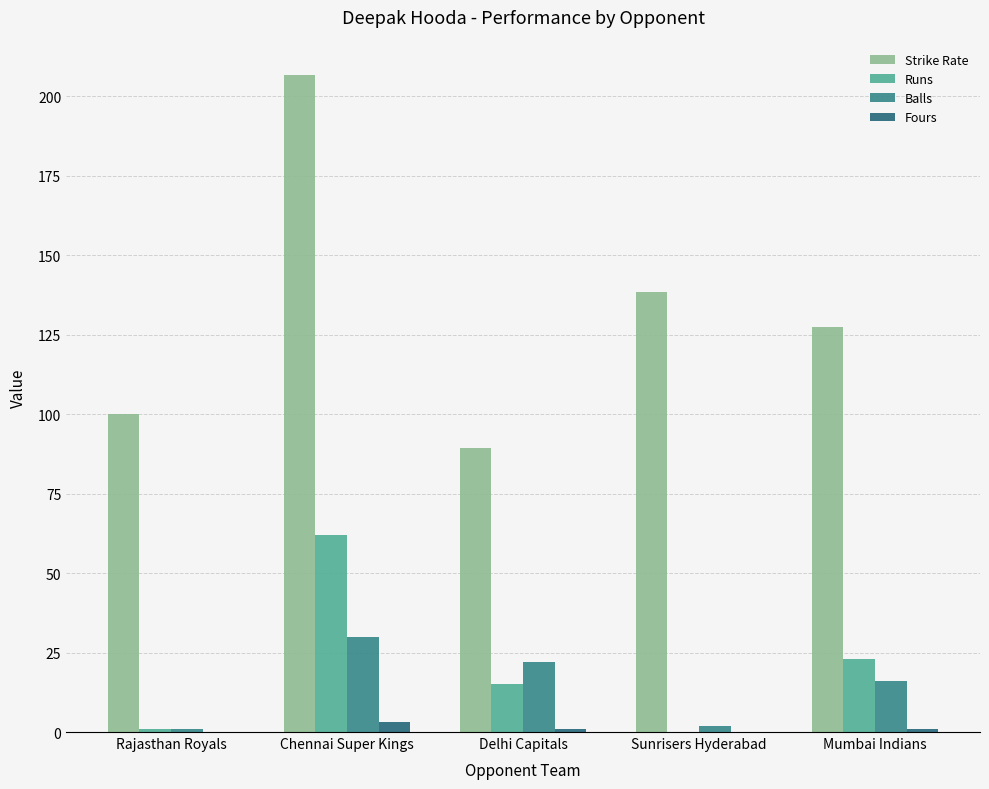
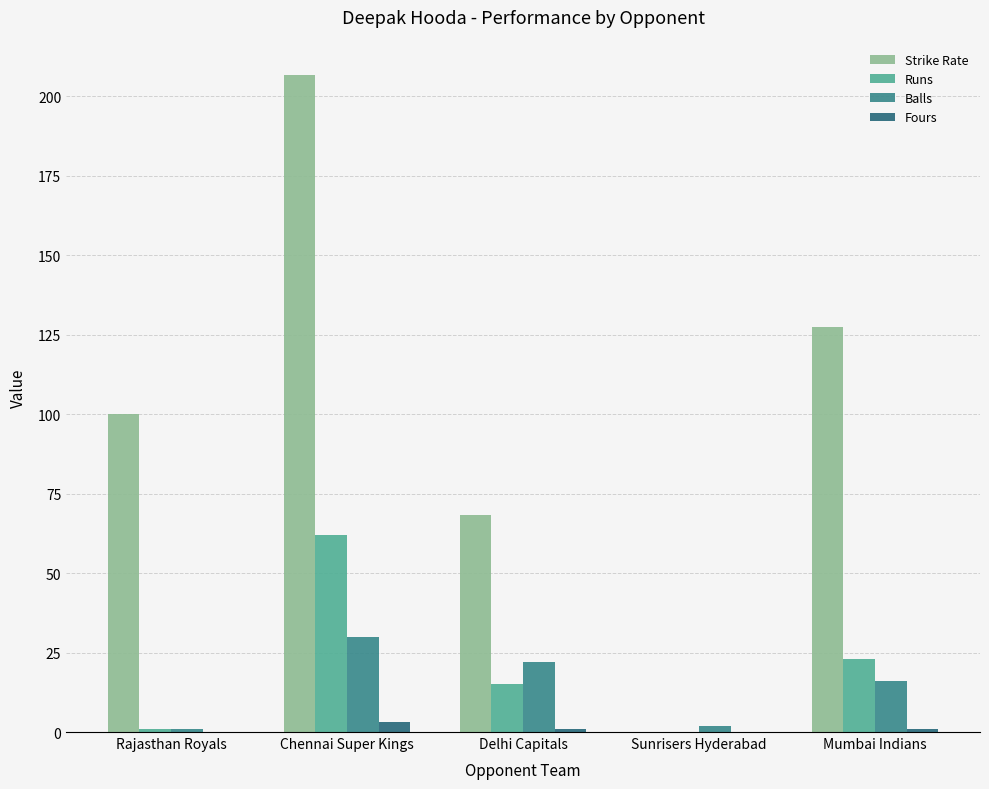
Strike Rate, Delhi Capitals: 89 -> 68
Strike Rate, Sunrisers Hyderabad: 139 -> 0
